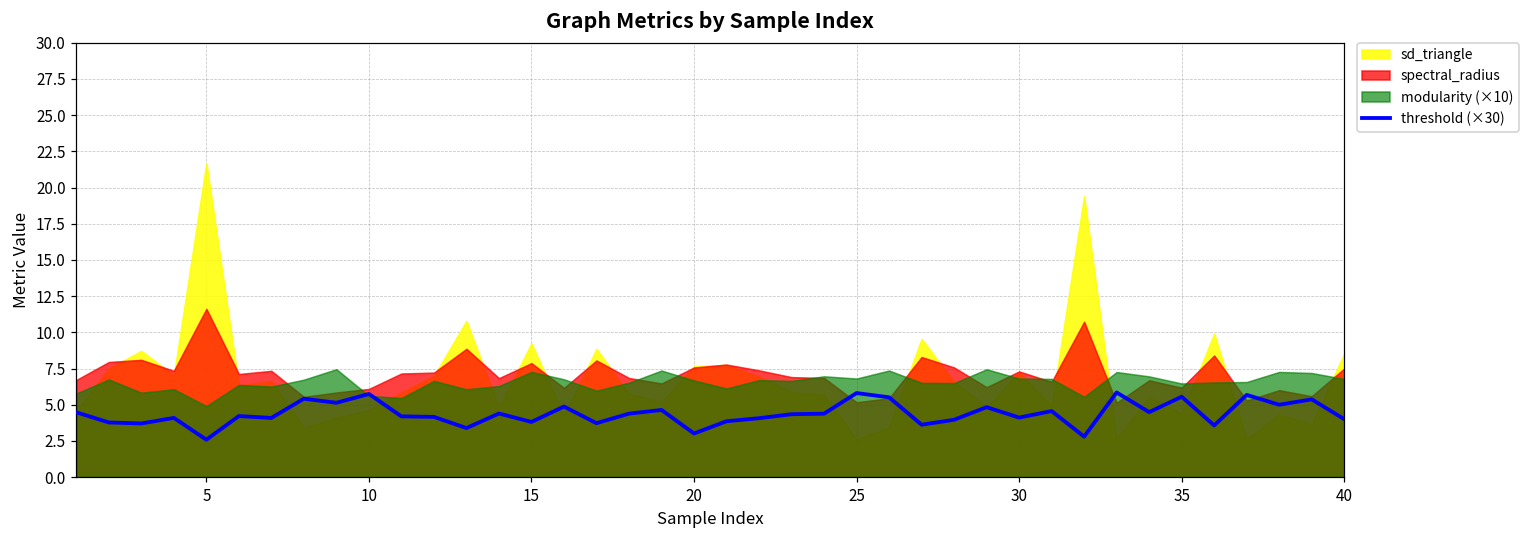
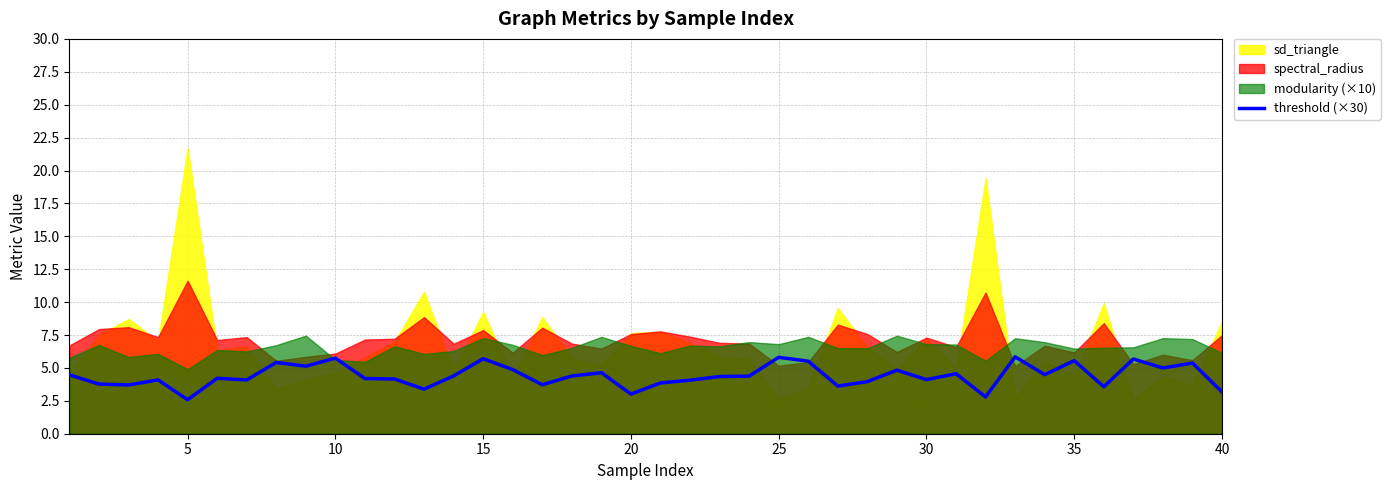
threshold (×30), 15: 3.8 -> 5.7
threshold (×30), 40: 4.0 -> 3.2
modularity (×10), 40: 6.8 -> 6.1
